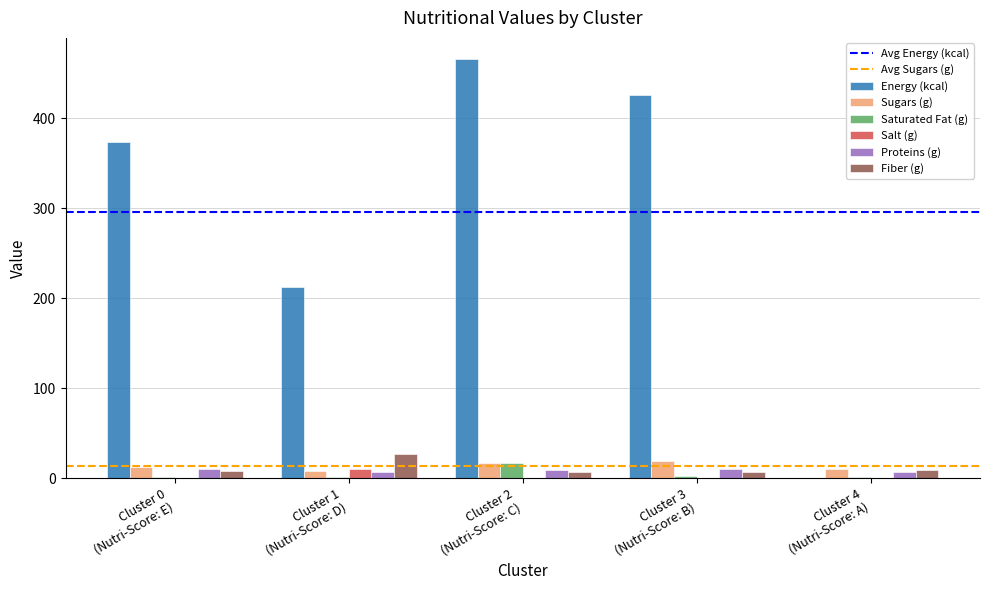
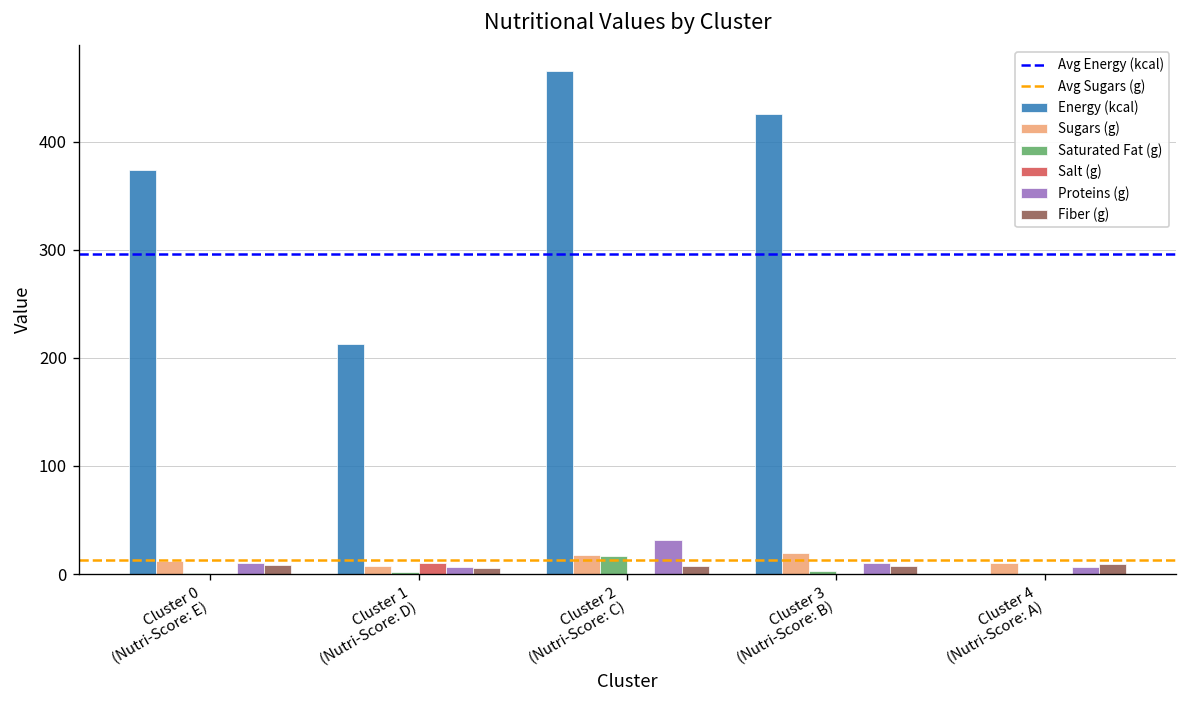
Fiber (g), Cluster 1 (Nutri-Score: D): 30 -> 10
Proteins (g), Cluster 2 (Nutri-Score: C): 10 -> 30
